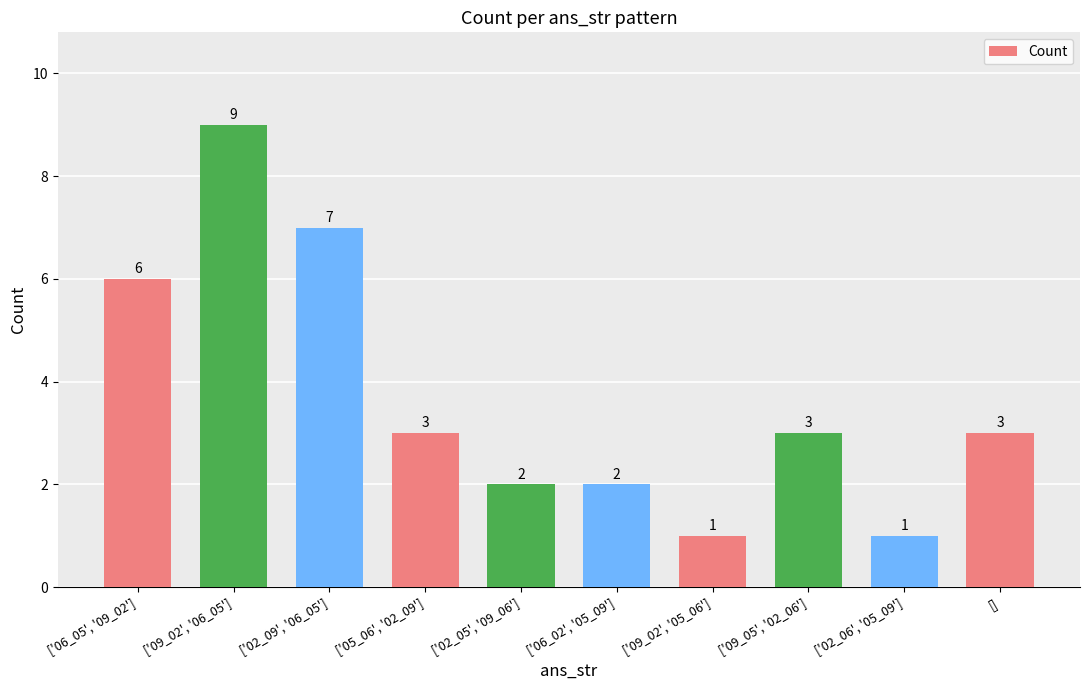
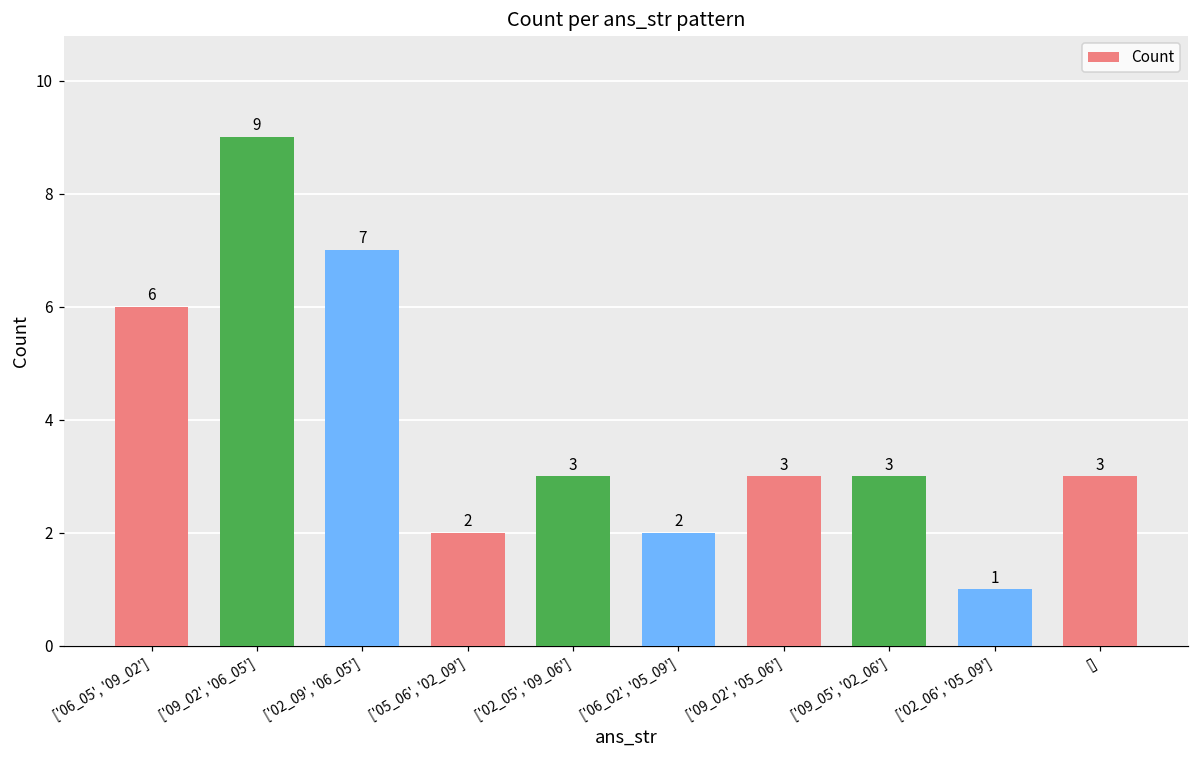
['05_06', '02_09']: 3 -> 2
['02_05', '09_06']: 2 -> 3
['09_02', '05_06']: 1 -> 3
